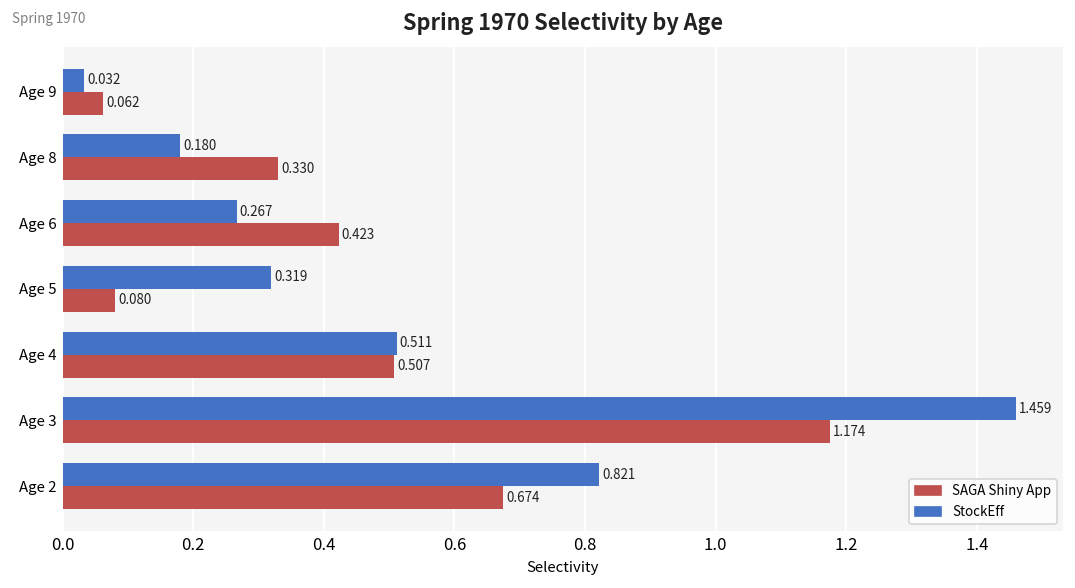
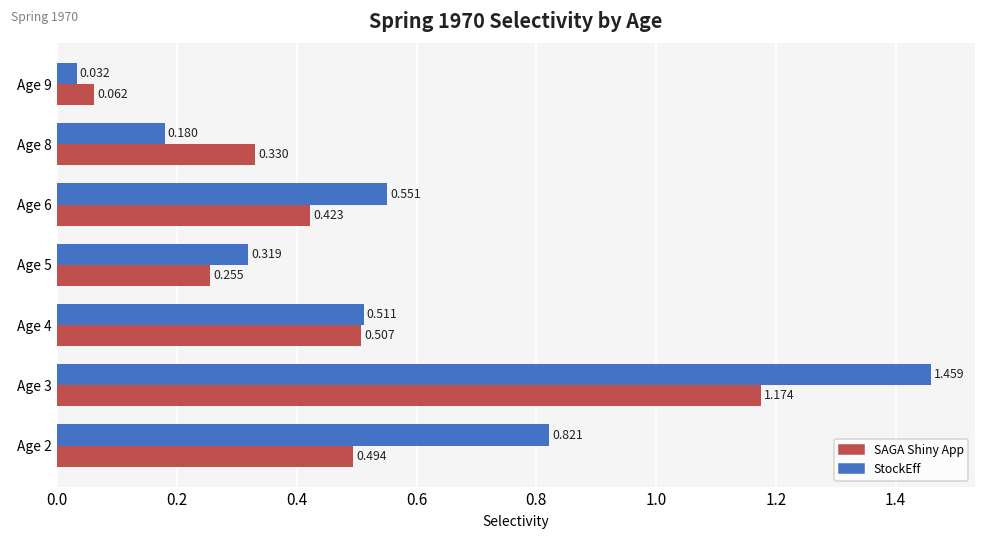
StockEff, Age 6: 0.267 -> 0.551
SAGA Shiny App, Age 5: 0.080 -> 0.255
SAGA Shiny App, Age 2: 0.674 -> 0.494
